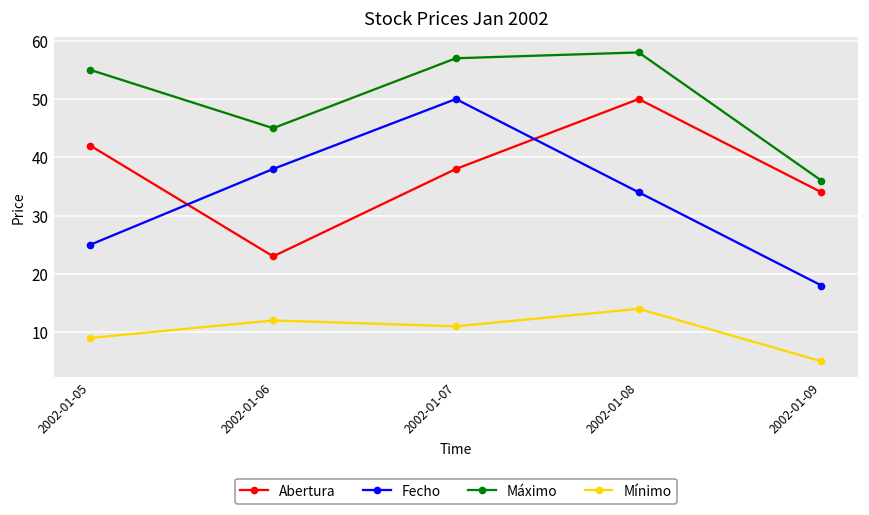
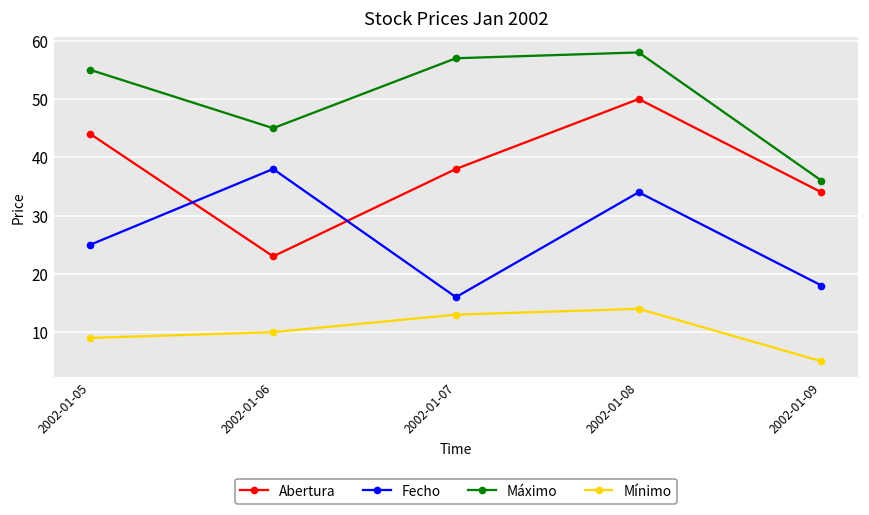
Abertura, 2002-01-05: 42 -> 44
Mínimo, 2002-01-06: 12 -> 10
Fecho, 2002-01-07: 50 -> 16
Mínimo, 2002-01-07: 11 -> 13
